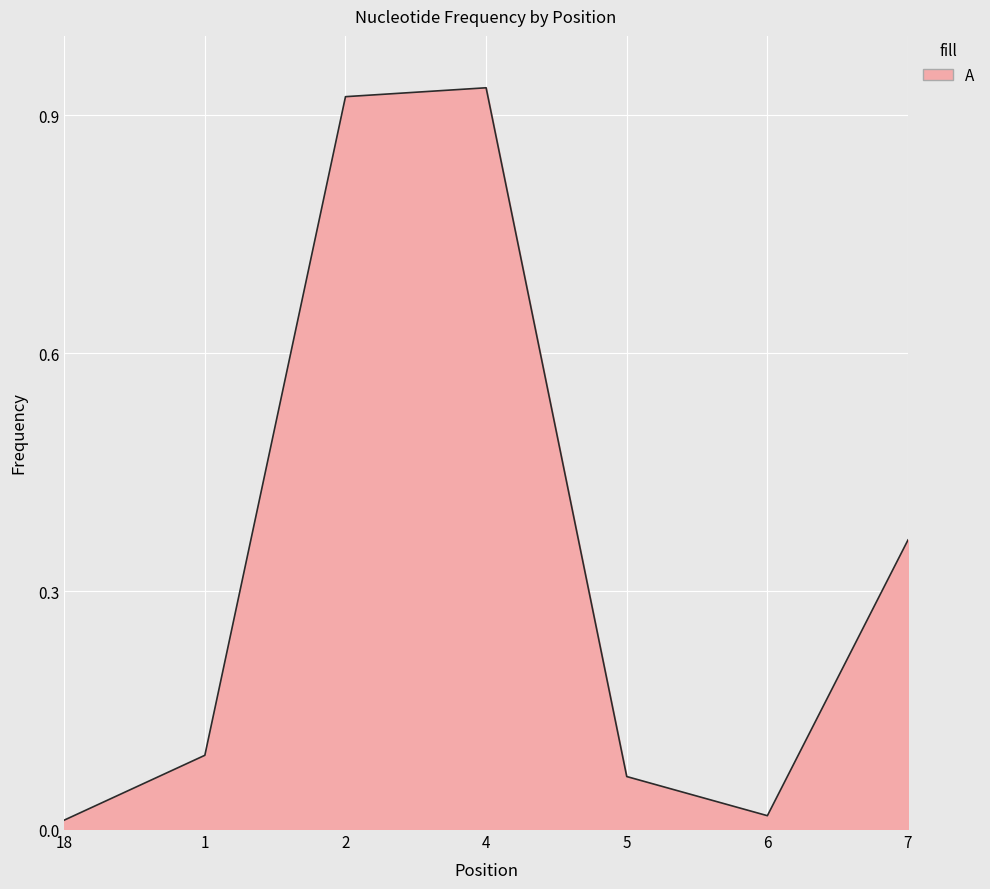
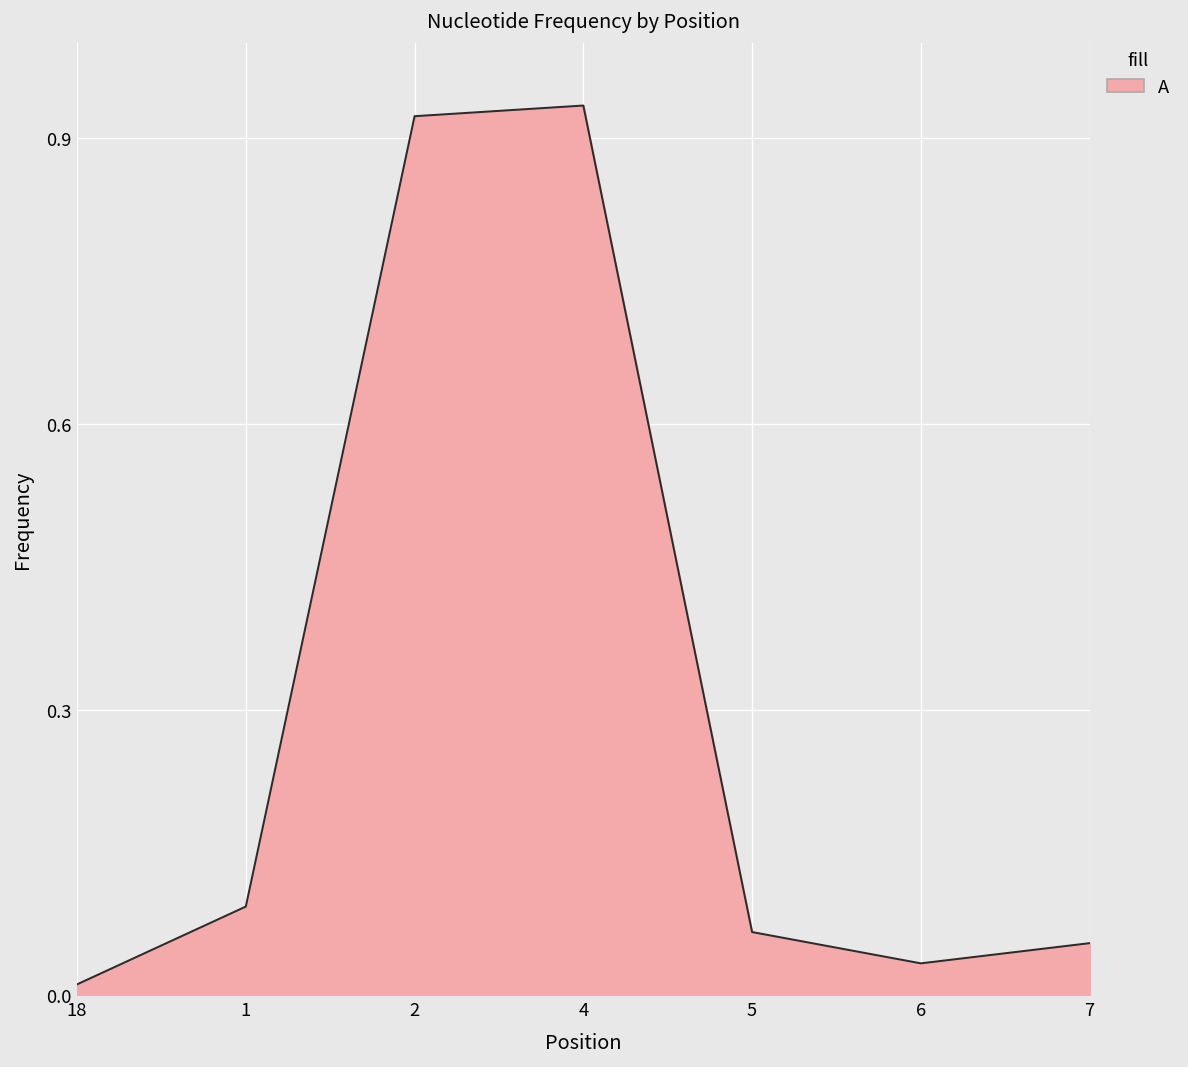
6: 0.02 -> 0.03
7: 0.36 -> 0.05
